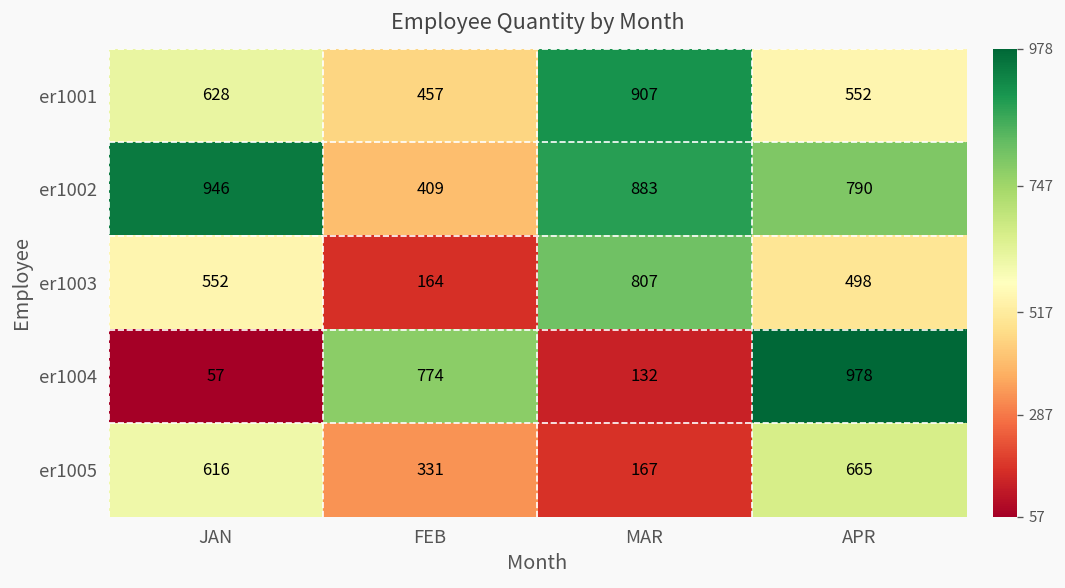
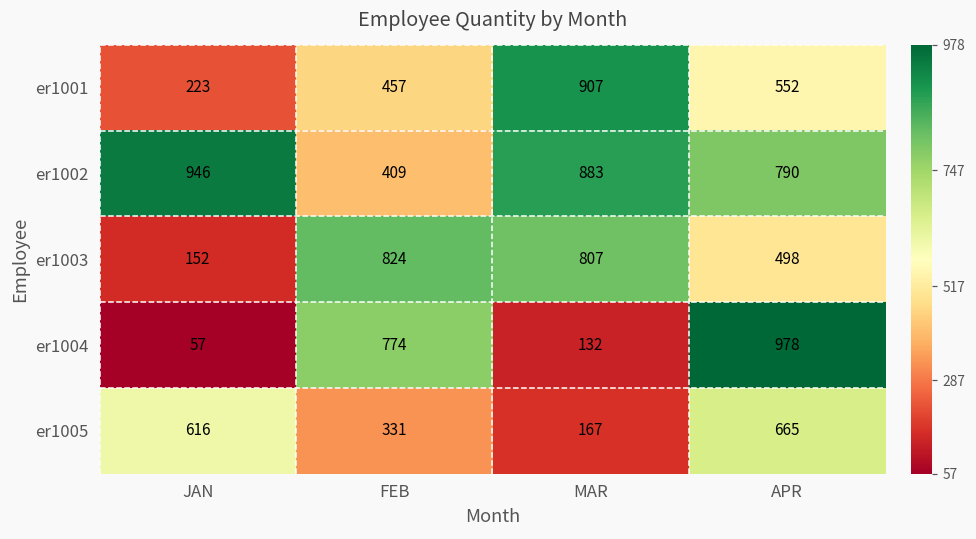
er1001, JAN: 628 -> 223
er1003, JAN: 552 -> 152
er1003, FEB: 164 -> 824
